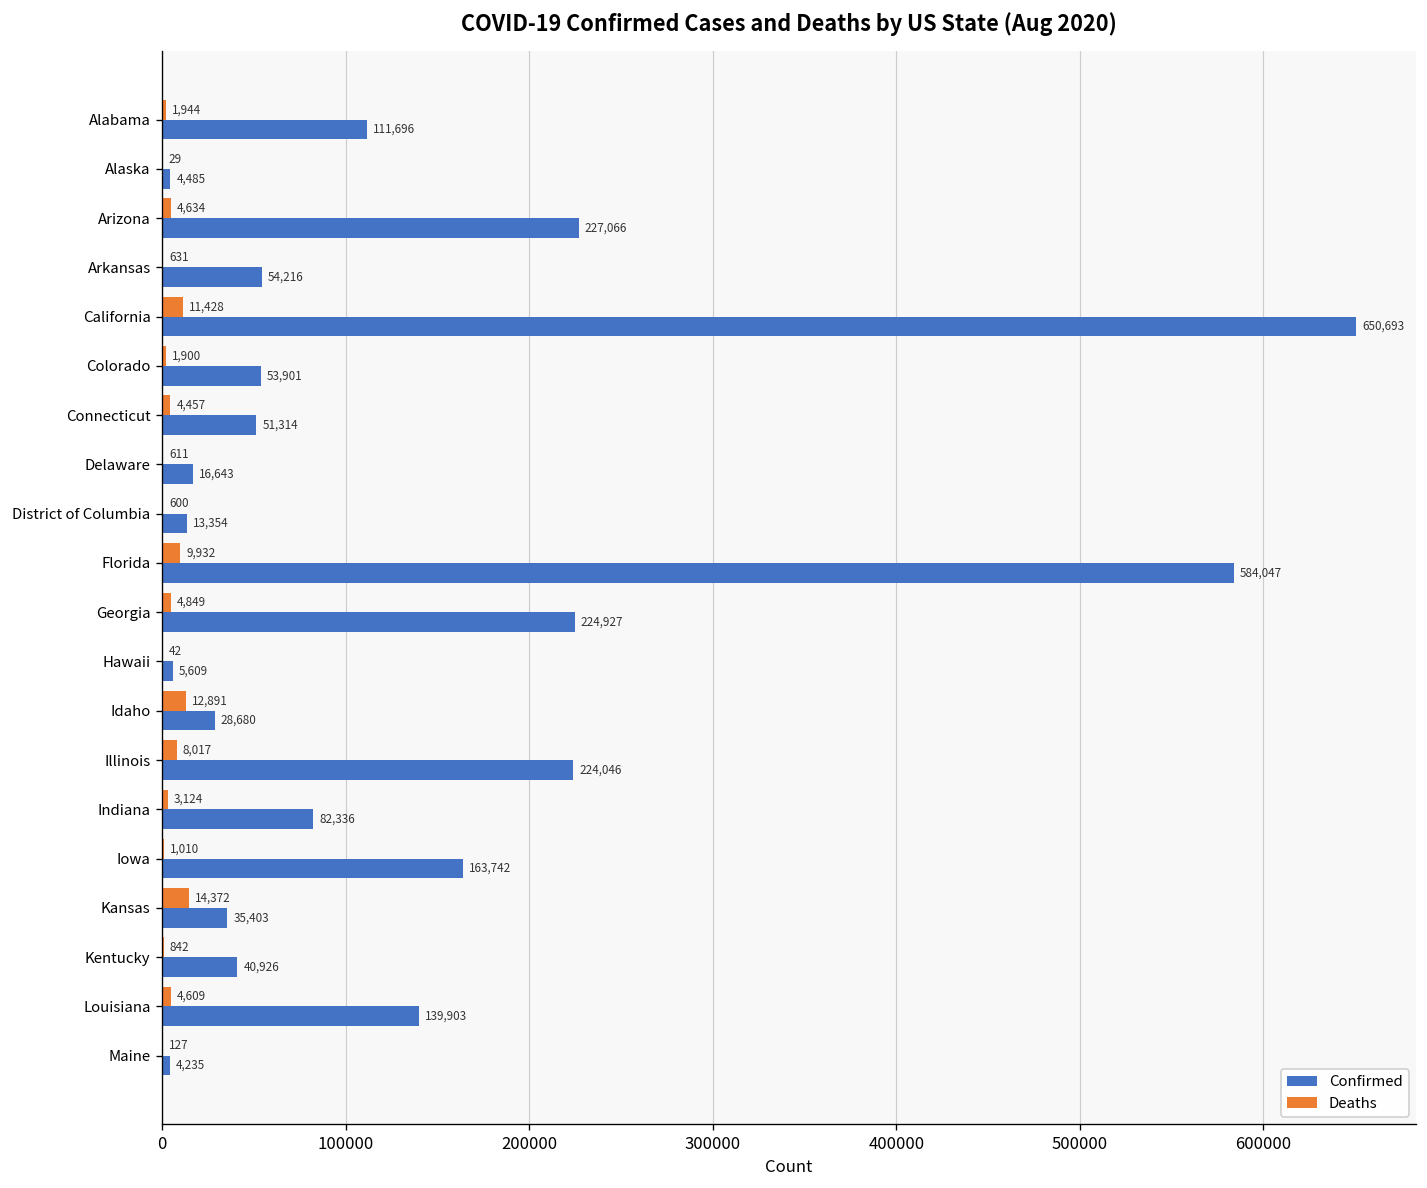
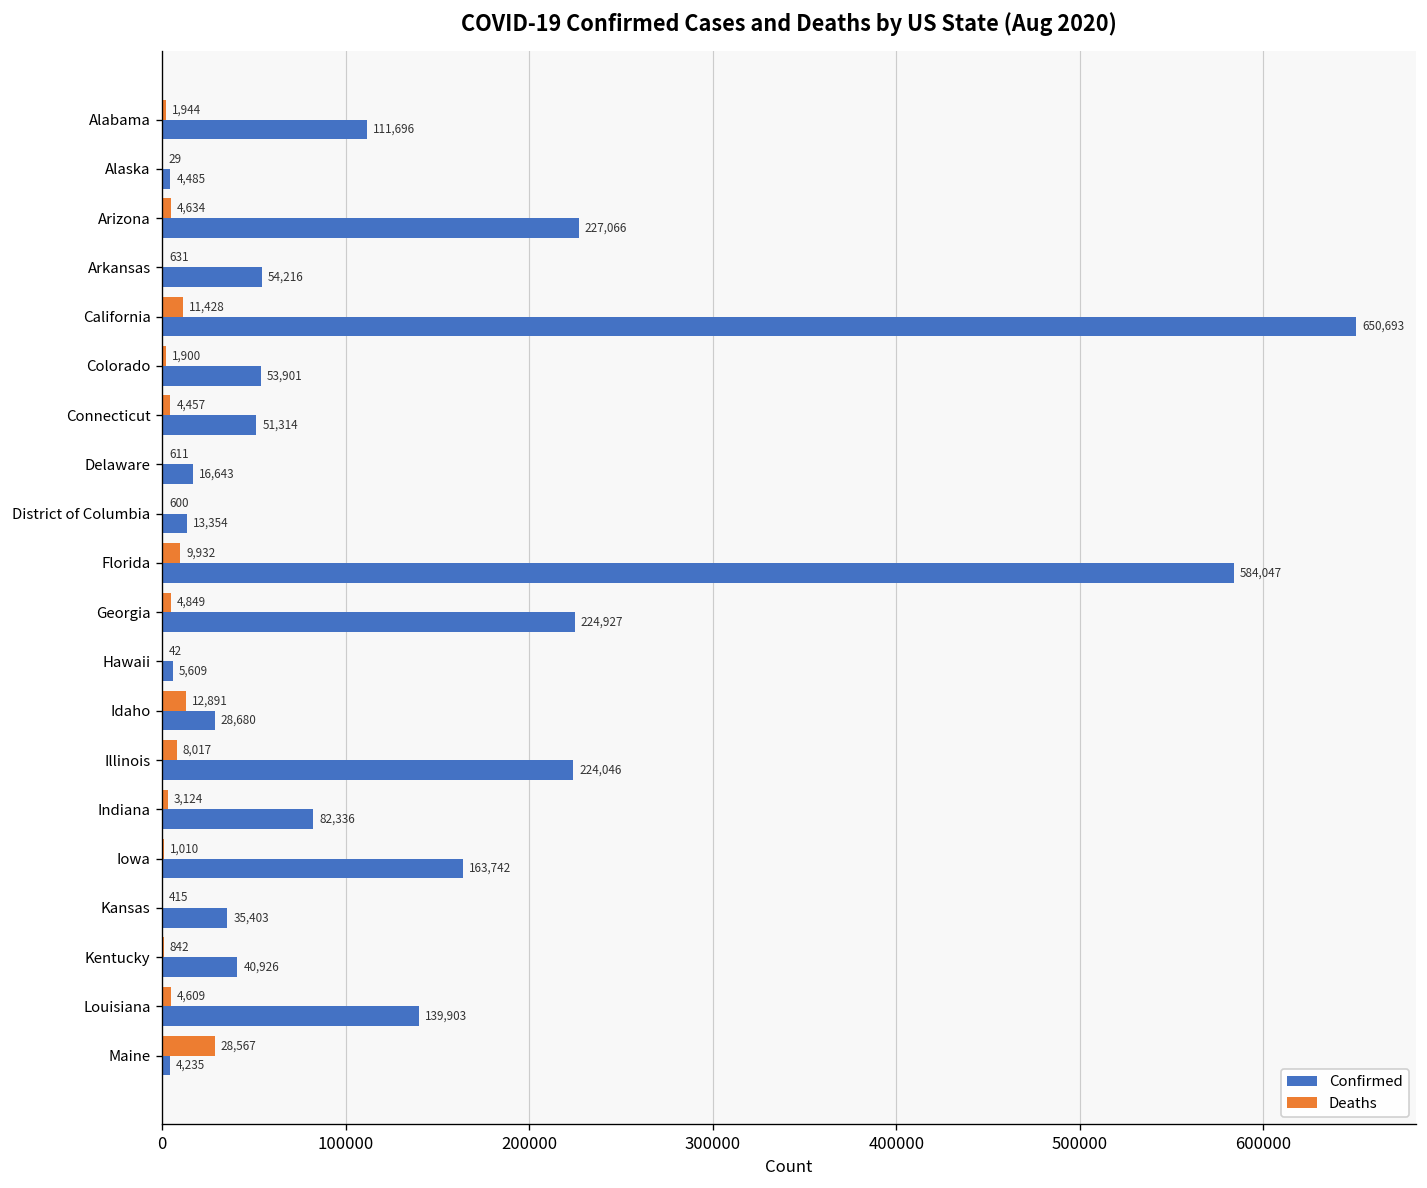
Deaths, Kansas: 14,372 -> 415
Deaths, Maine: 127 -> 28,567
